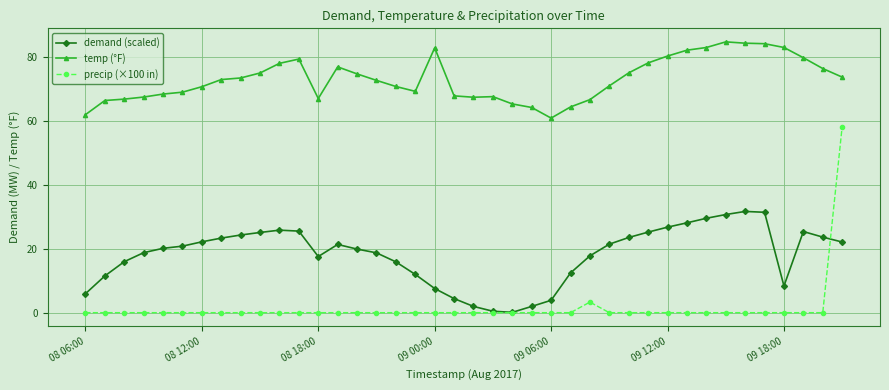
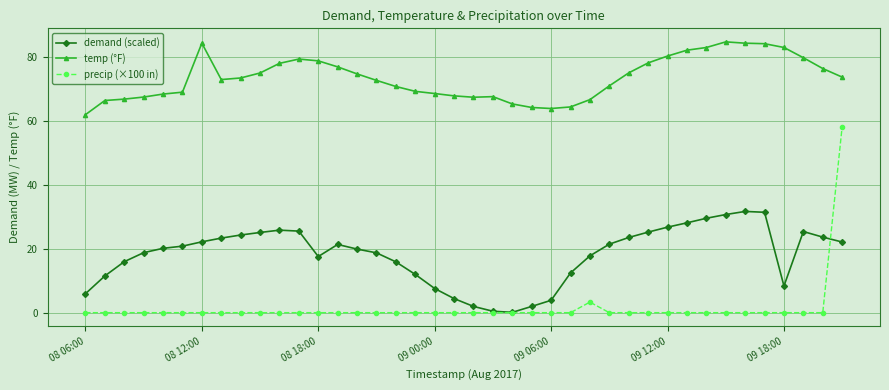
temp (°F), 08 12:00: 71 -> 84
temp (°F), 08 18:00: 67 -> 79
temp (°F), 09 00:00: 83 -> 68
temp (°F), 09 06:00: 61 -> 64
